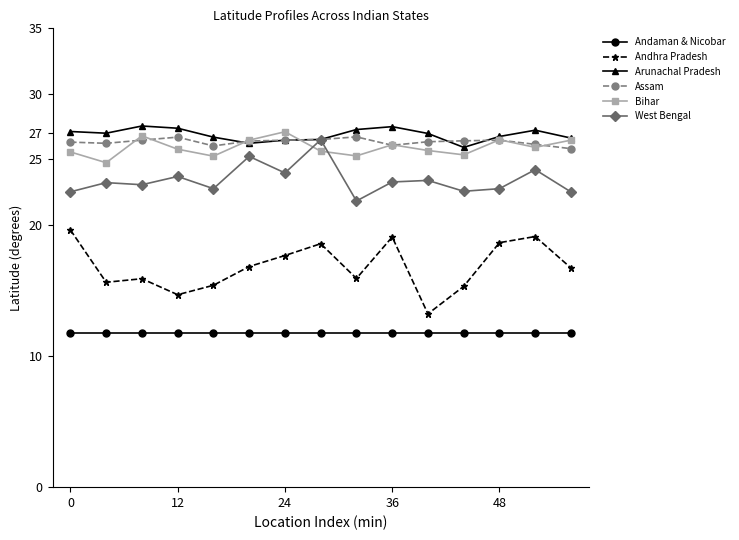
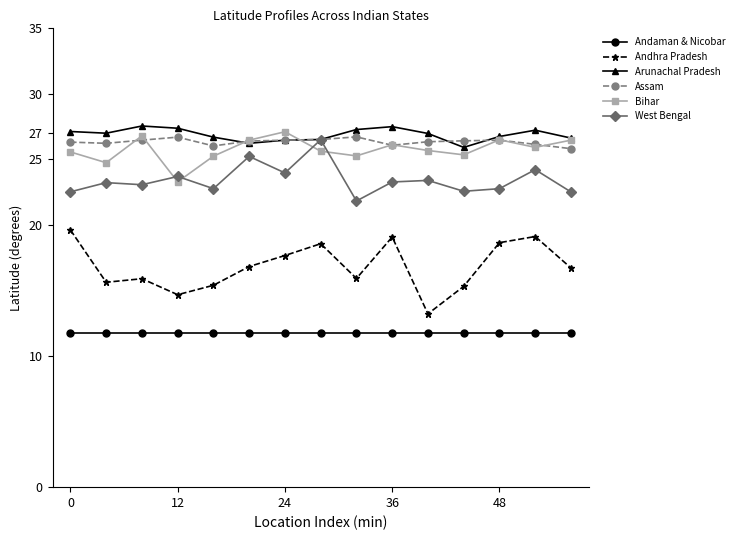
Bihar, 12: 25.8 -> 23.3
